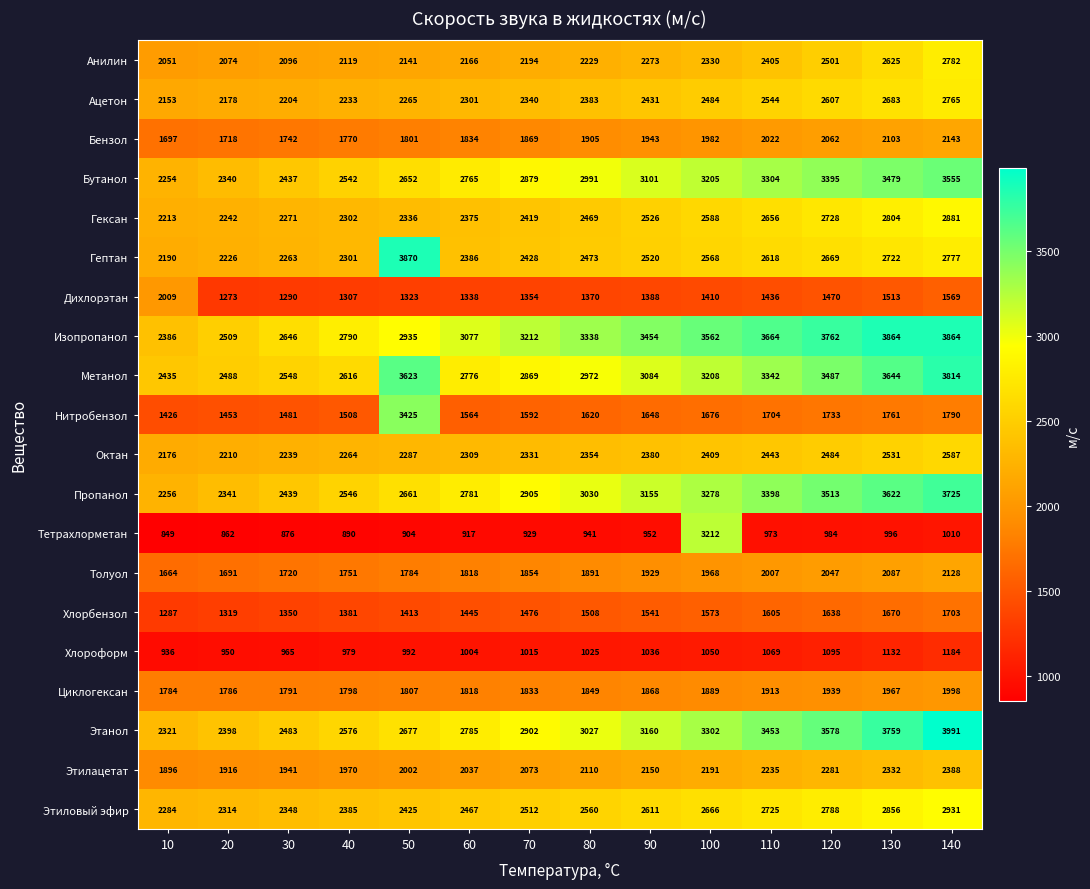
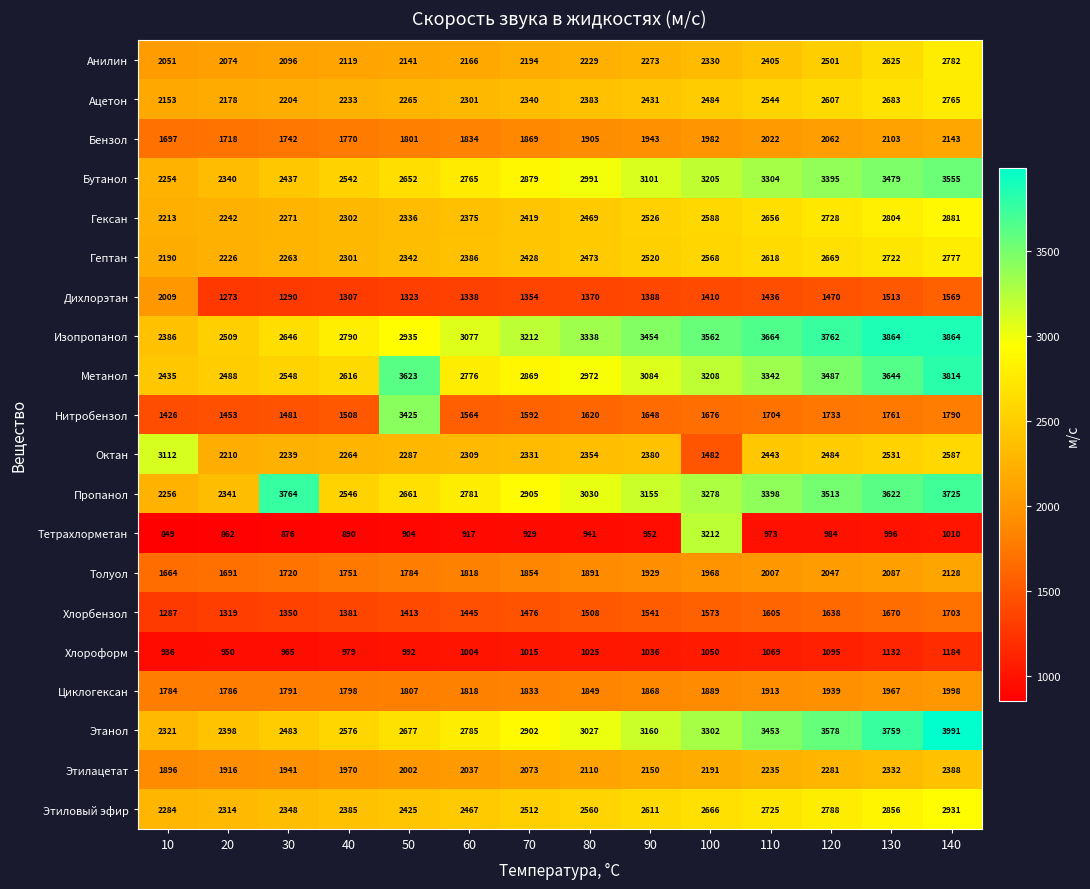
Гептан, 50: 3870 -> 2342
Октан, 10: 2176 -> 3112
Октан, 100: 2409 -> 1482
Пропанол, 30: 2439 -> 3764
